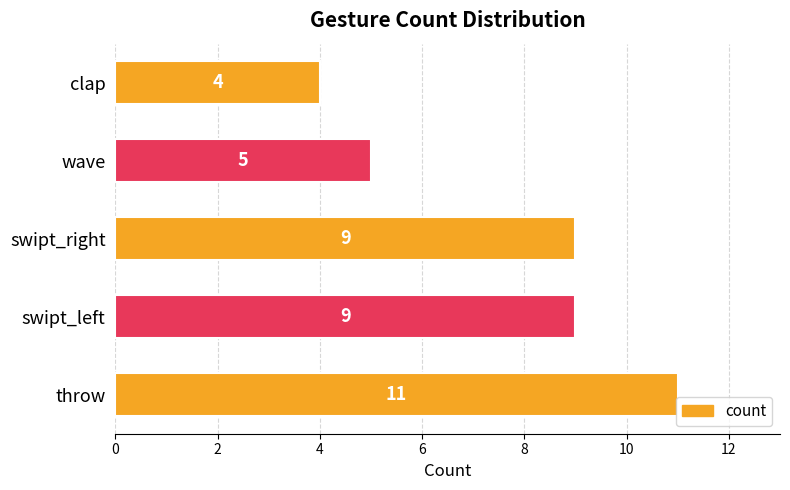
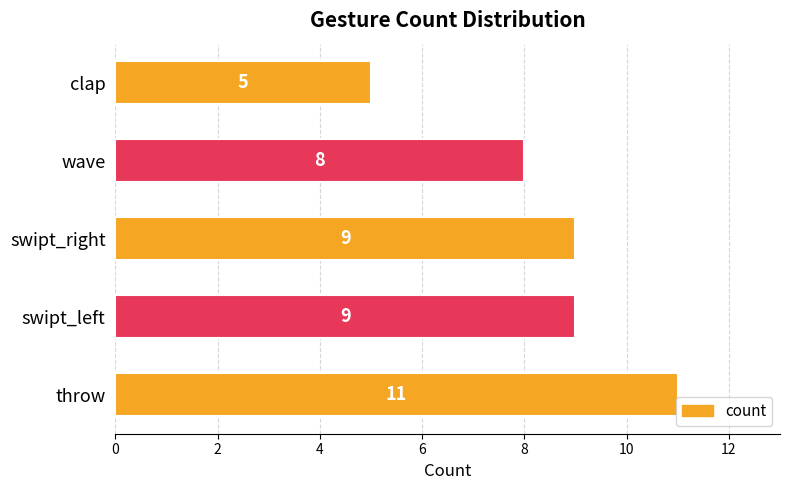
clap: 4 -> 5
wave: 5 -> 8
